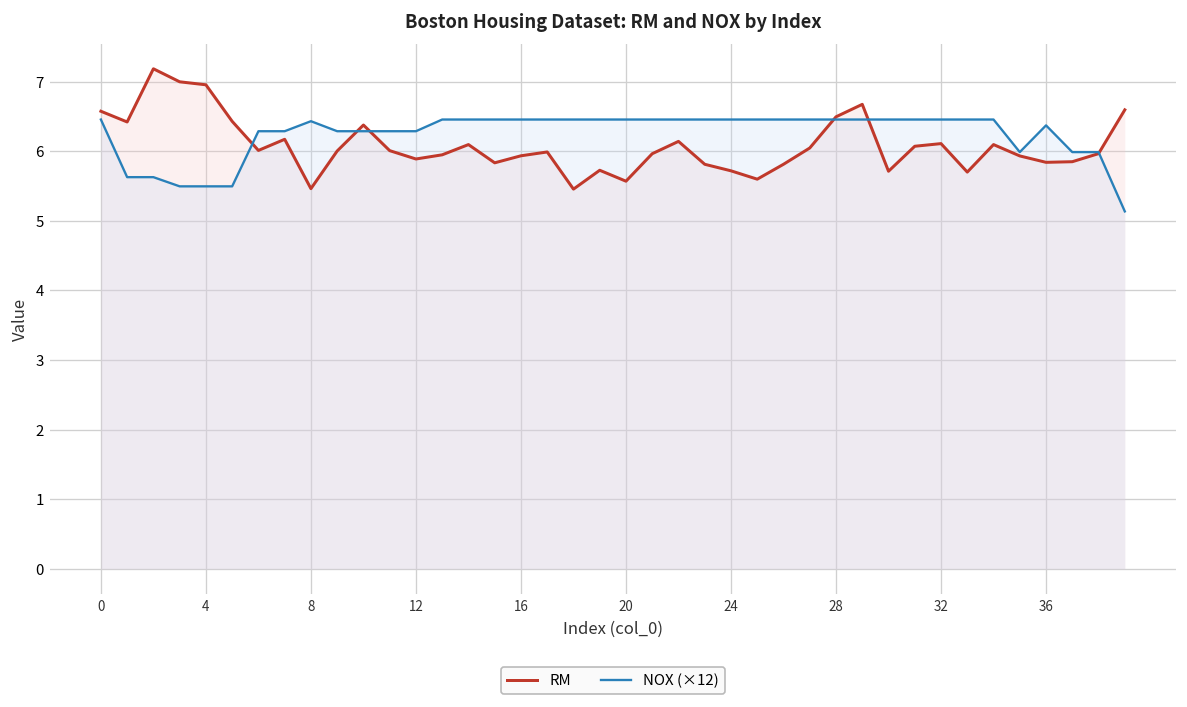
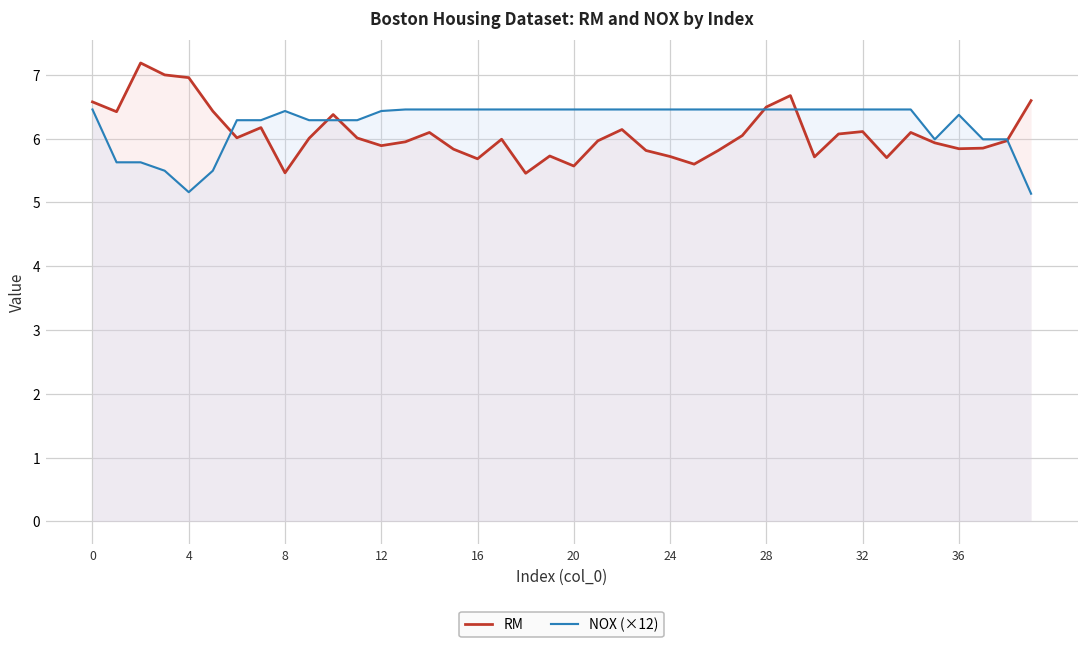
NOX (×12), 4: 5.5 -> 5.2
NOX (×12), 12: 6.3 -> 6.4
RM, 16: 5.9 -> 5.7
